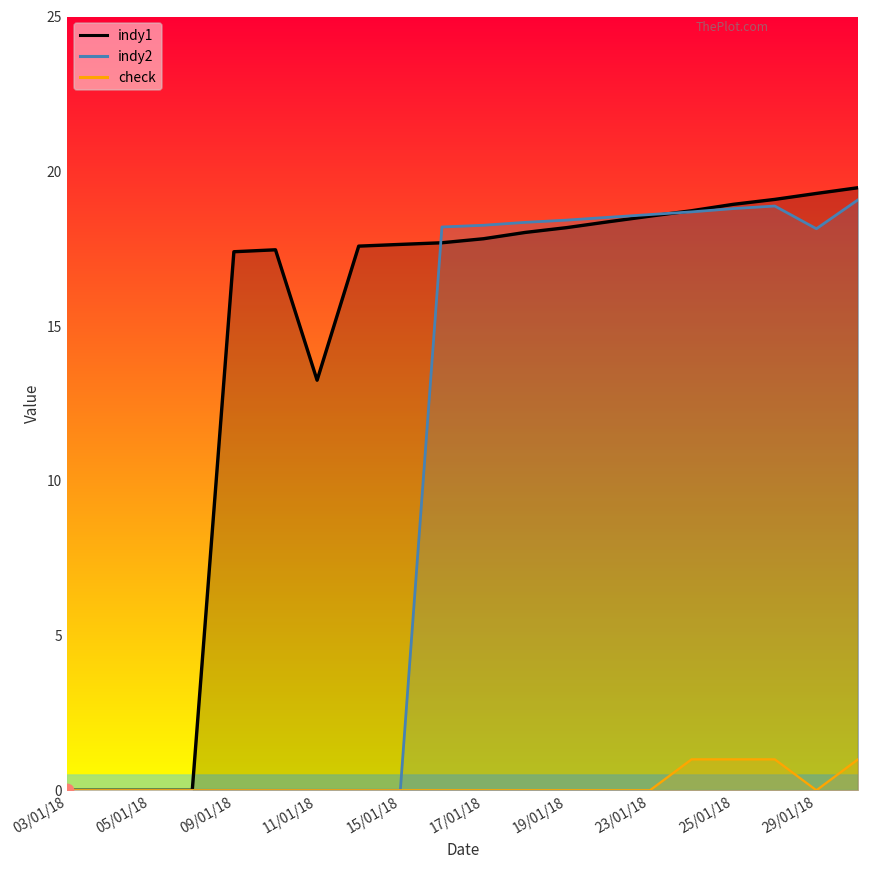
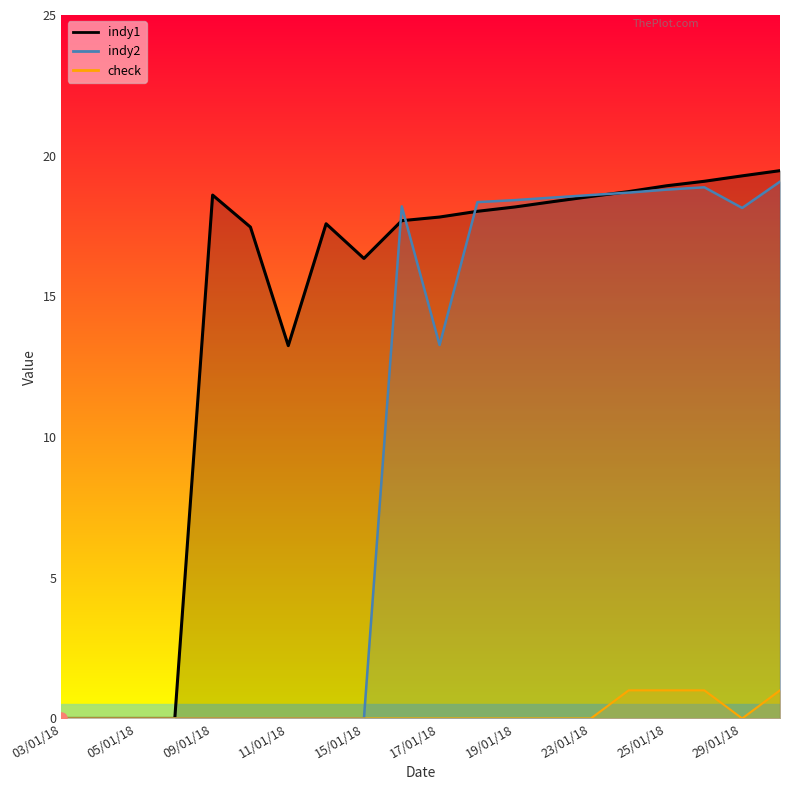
indy1, 09/01/18: 17.4 -> 18.6
indy1, 15/01/18: 17.6 -> 16.3
indy2, 17/01/18: 18.3 -> 13.3
